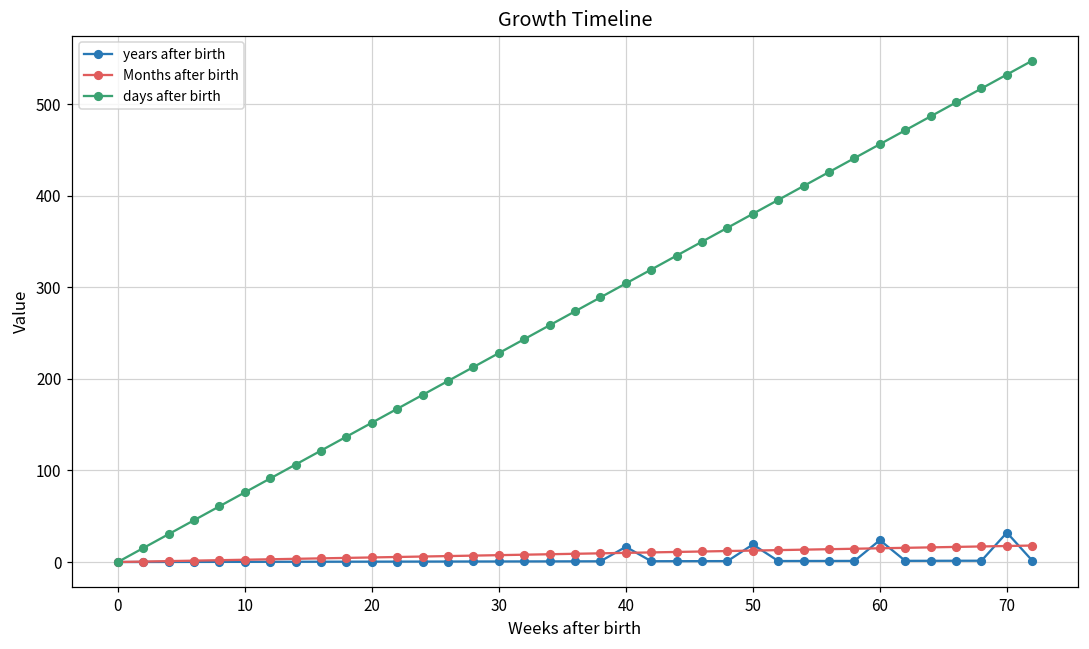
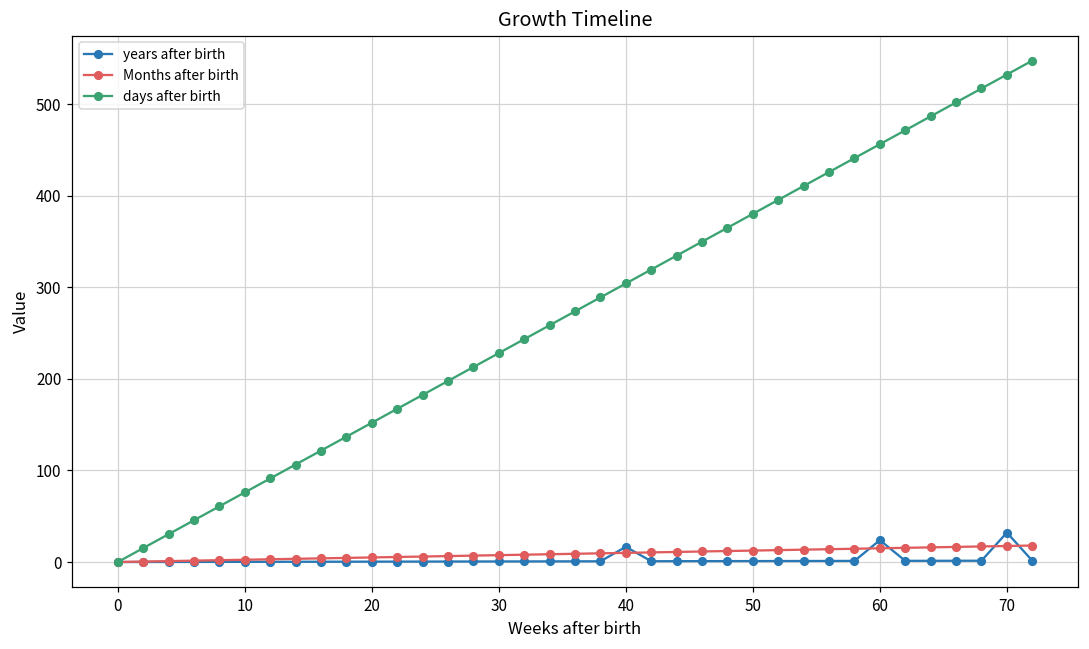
years after birth, 50: 20 -> 0
